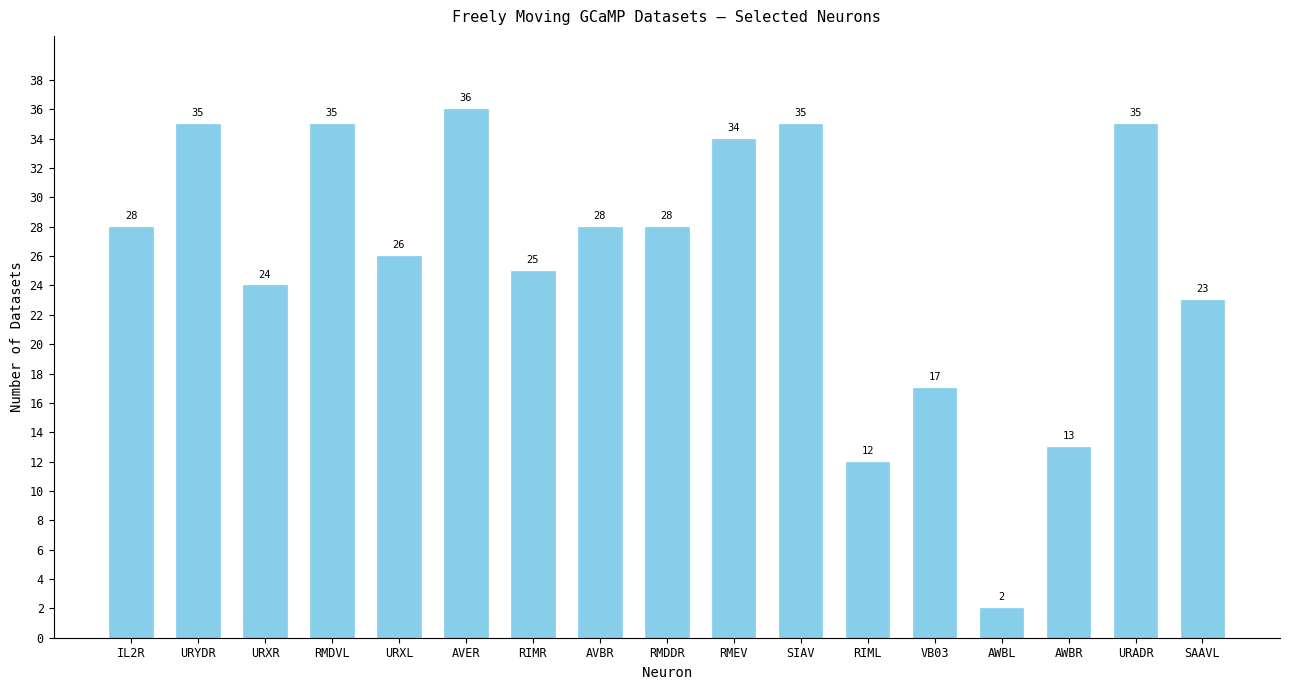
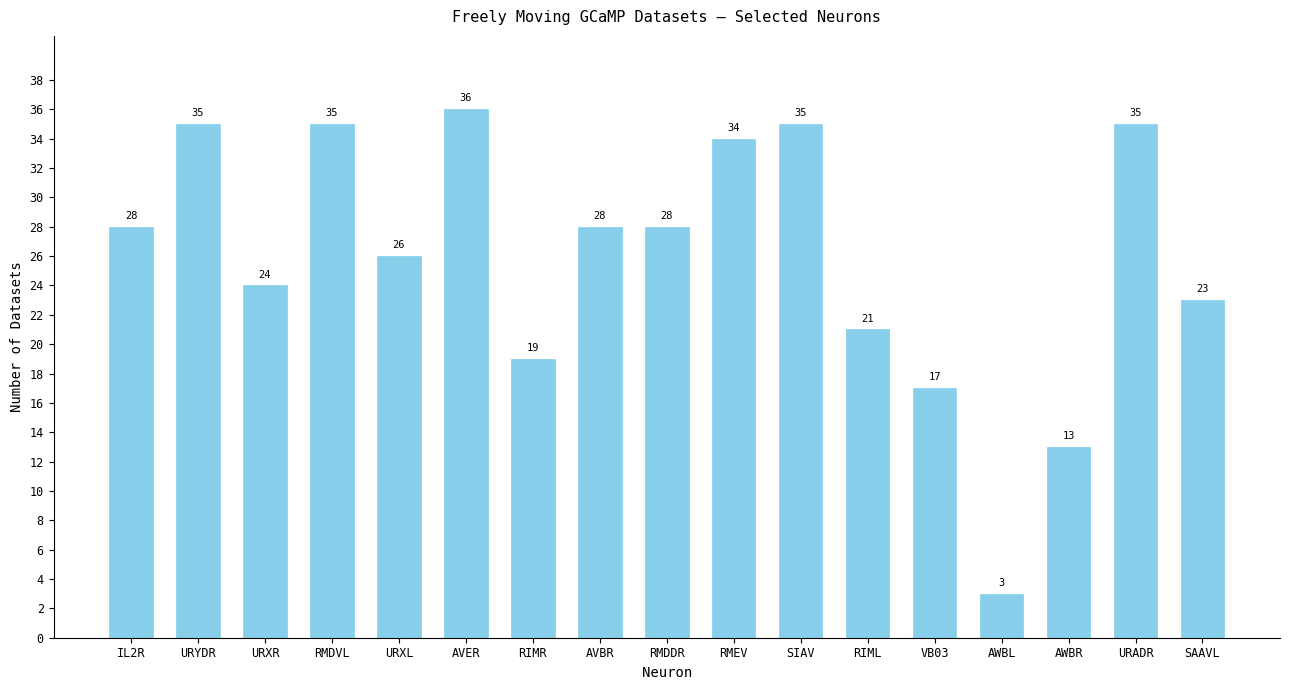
RIMR: 25 -> 19
RIML: 12 -> 21
AWBL: 2 -> 3
